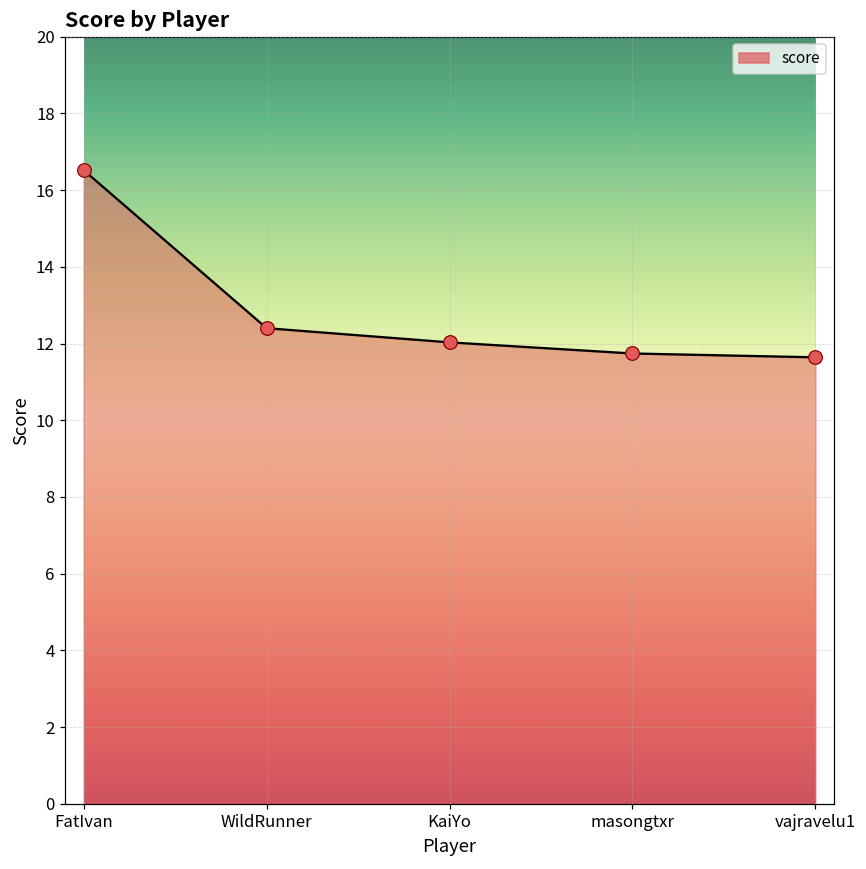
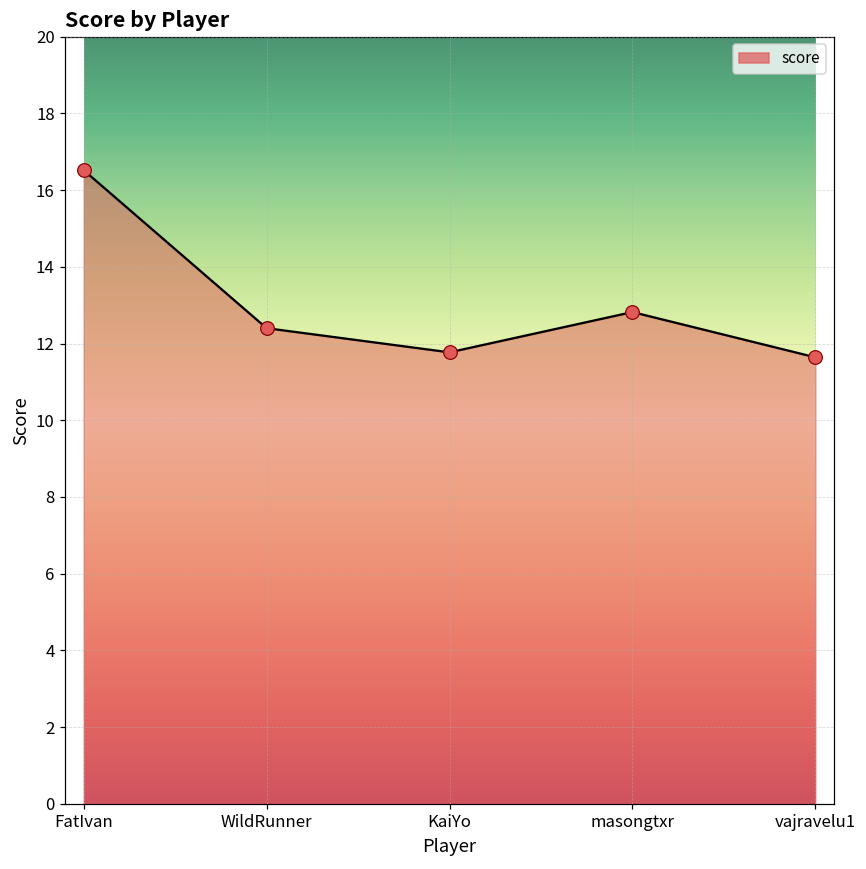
KaiYo: 12.0 -> 11.8
masongtxr: 11.7 -> 12.8
